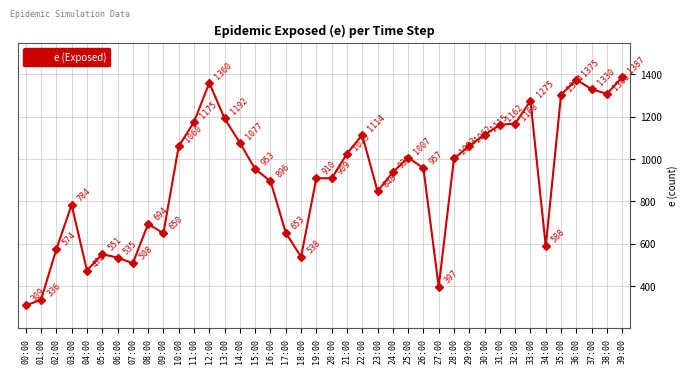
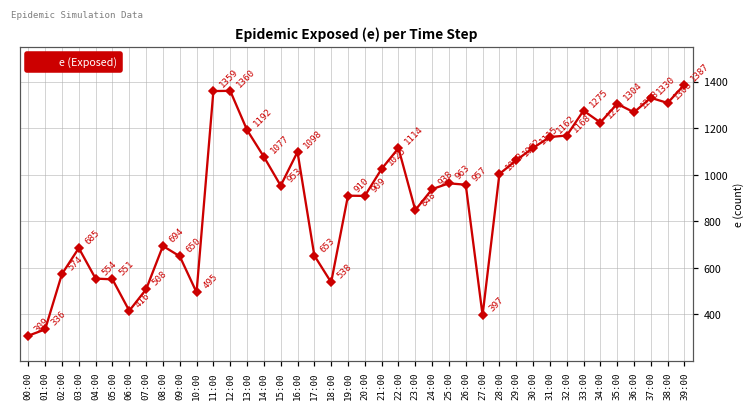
03:00: 784 -> 685
04:00: 474 -> 554
06:00: 535 -> 416
10:00: 1060 -> 495
11:00: 1175 -> 1359
16:00: 896 -> 1098
25:00: 1007 -> 963
34:00: 588 -> 1224
36:00: 1375 -> 1268
